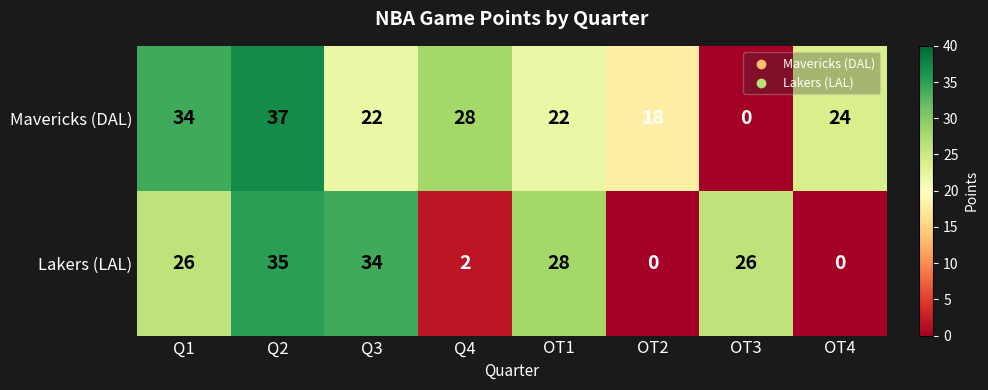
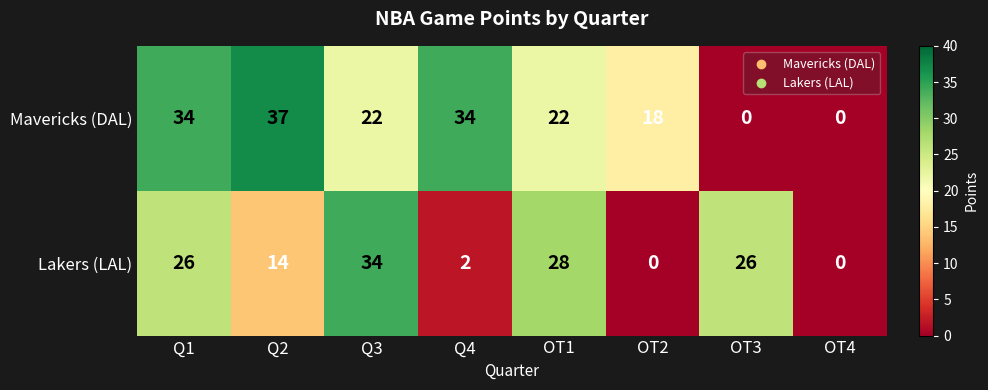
Mavericks (DAL), Q4: 28 -> 34
Mavericks (DAL), OT4: 24 -> 0
Lakers (LAL), Q2: 35 -> 14
